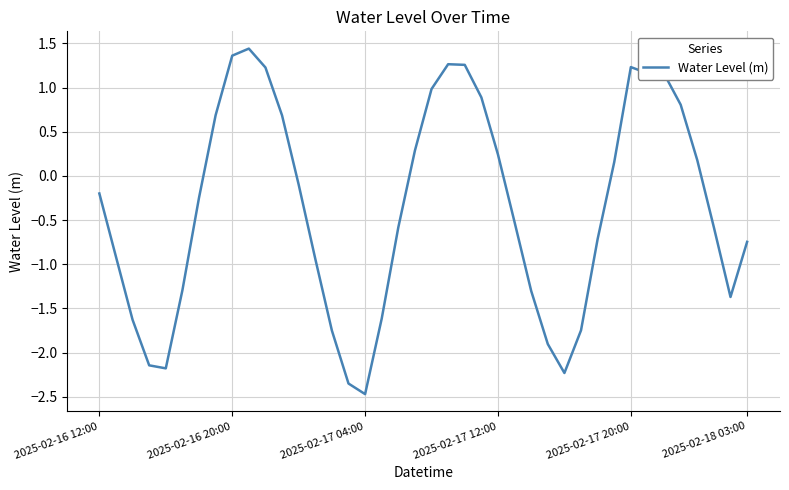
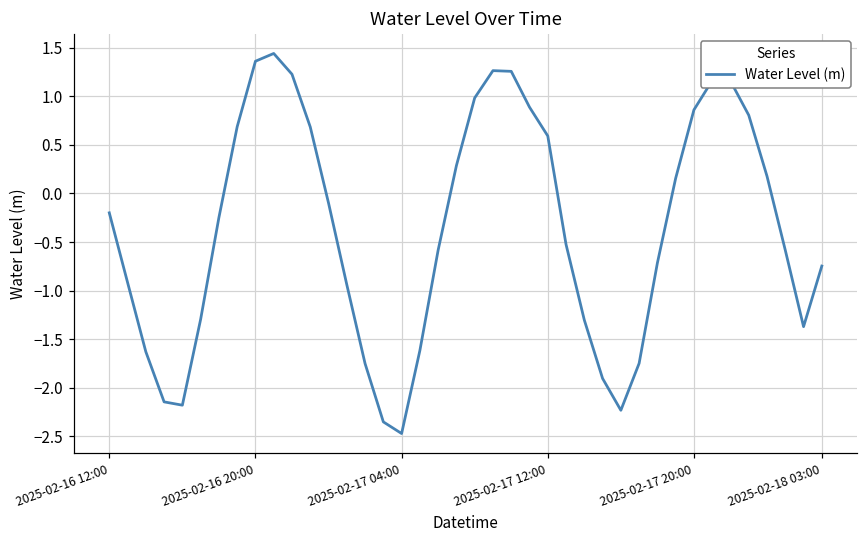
2025-02-17 12:00: 0.2 -> 0.6
2025-02-17 20:00: 1.2 -> 0.9
